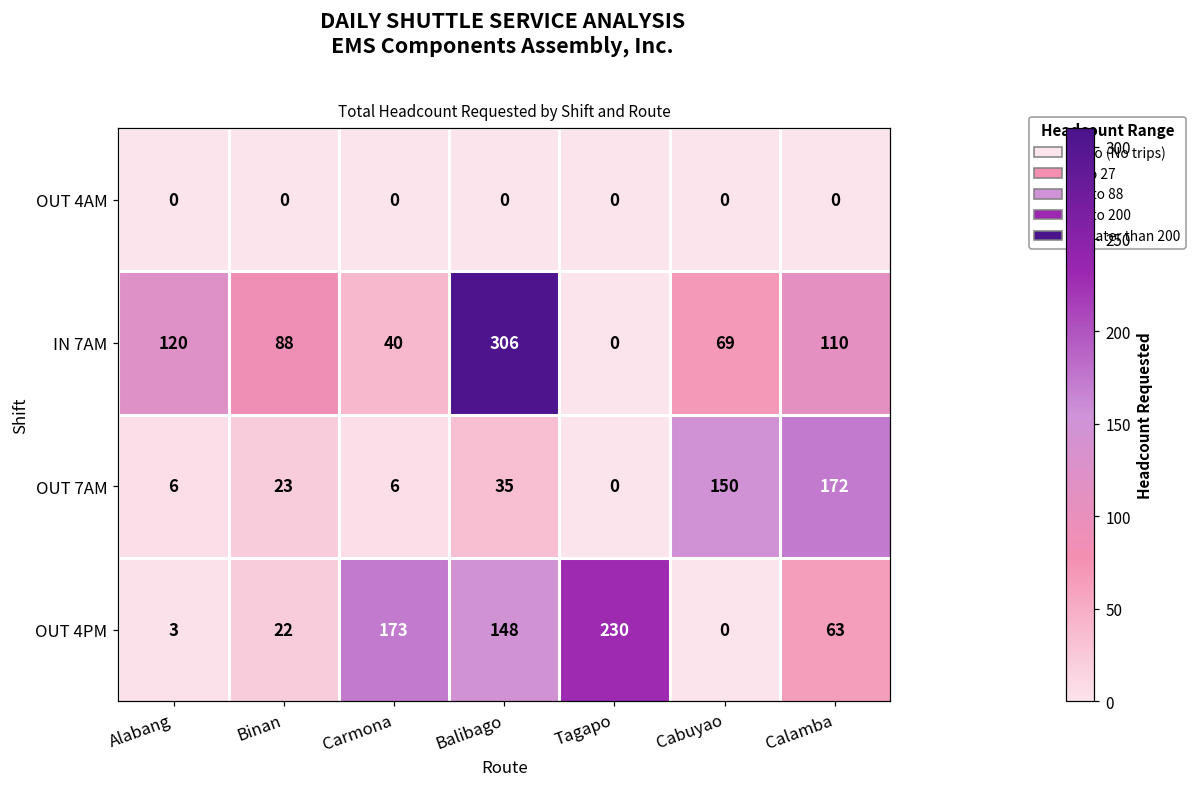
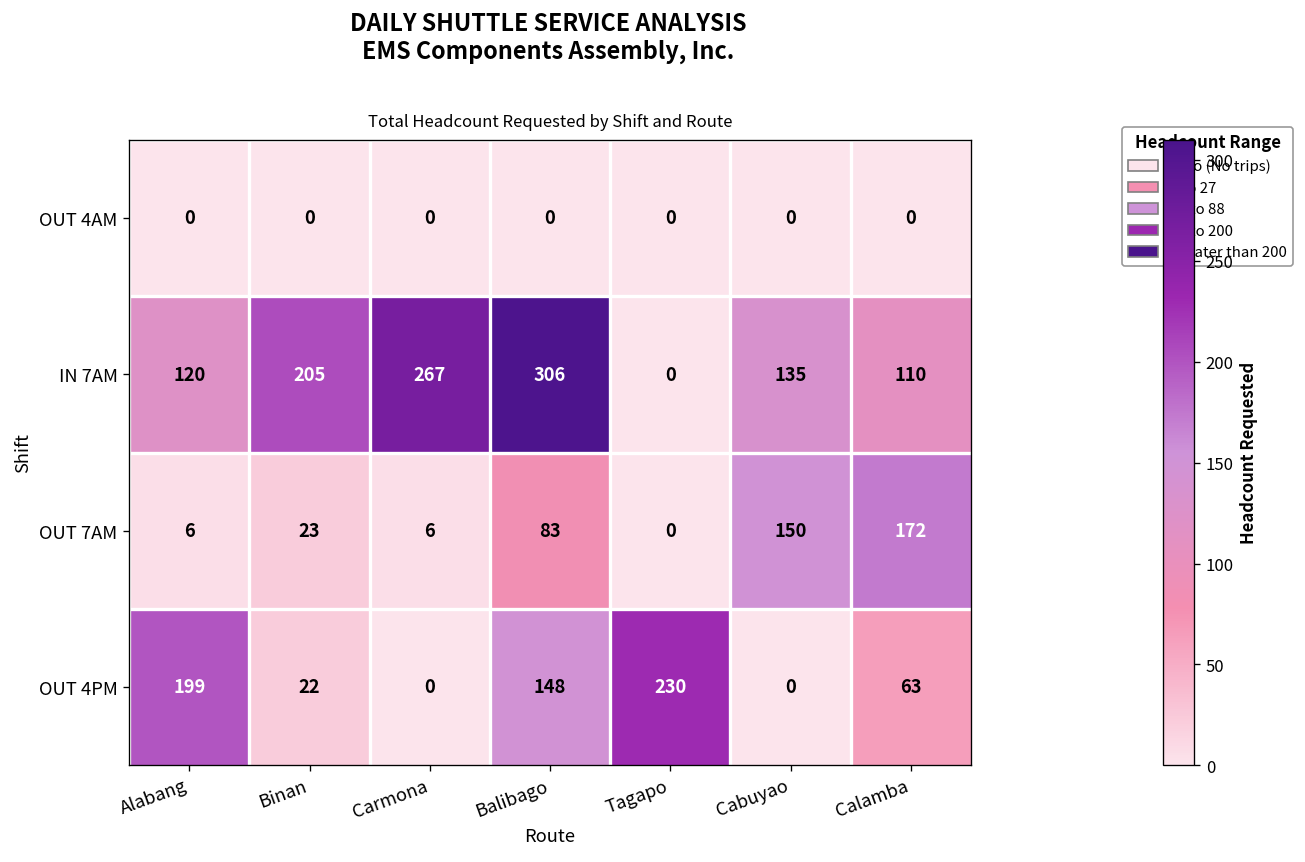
IN 7AM, Binan: 88 -> 205
IN 7AM, Carmona: 40 -> 267
IN 7AM, Cabuyao: 69 -> 135
OUT 7AM, Balibago: 35 -> 83
OUT 4PM, Alabang: 3 -> 199
OUT 4PM, Carmona: 173 -> 0
